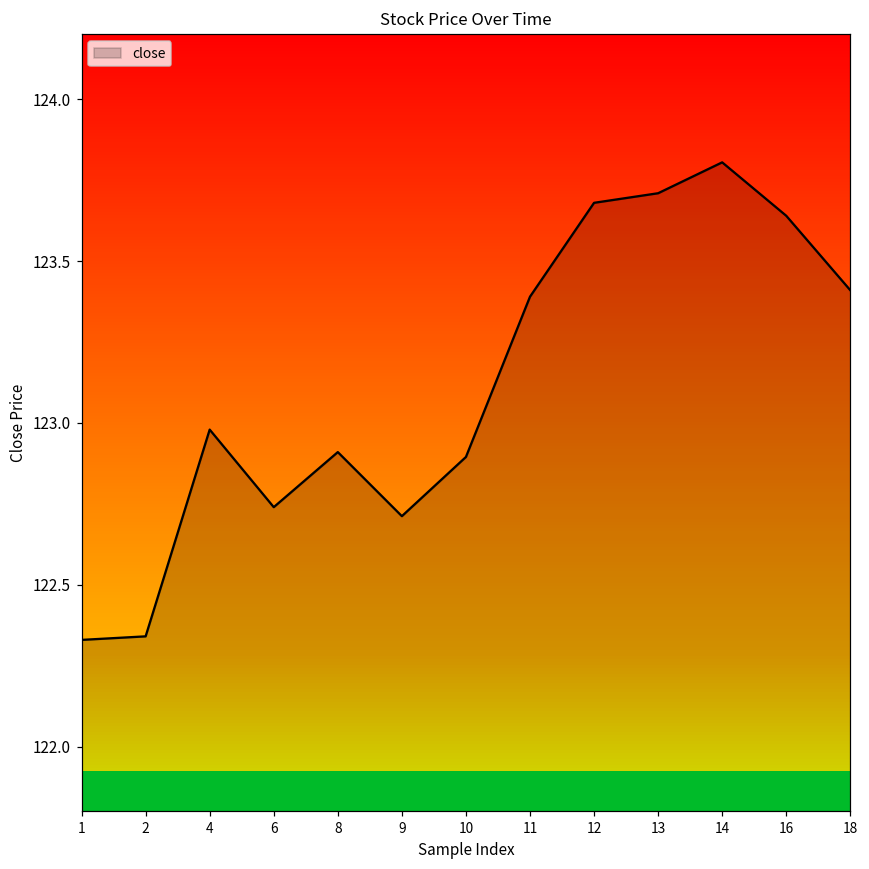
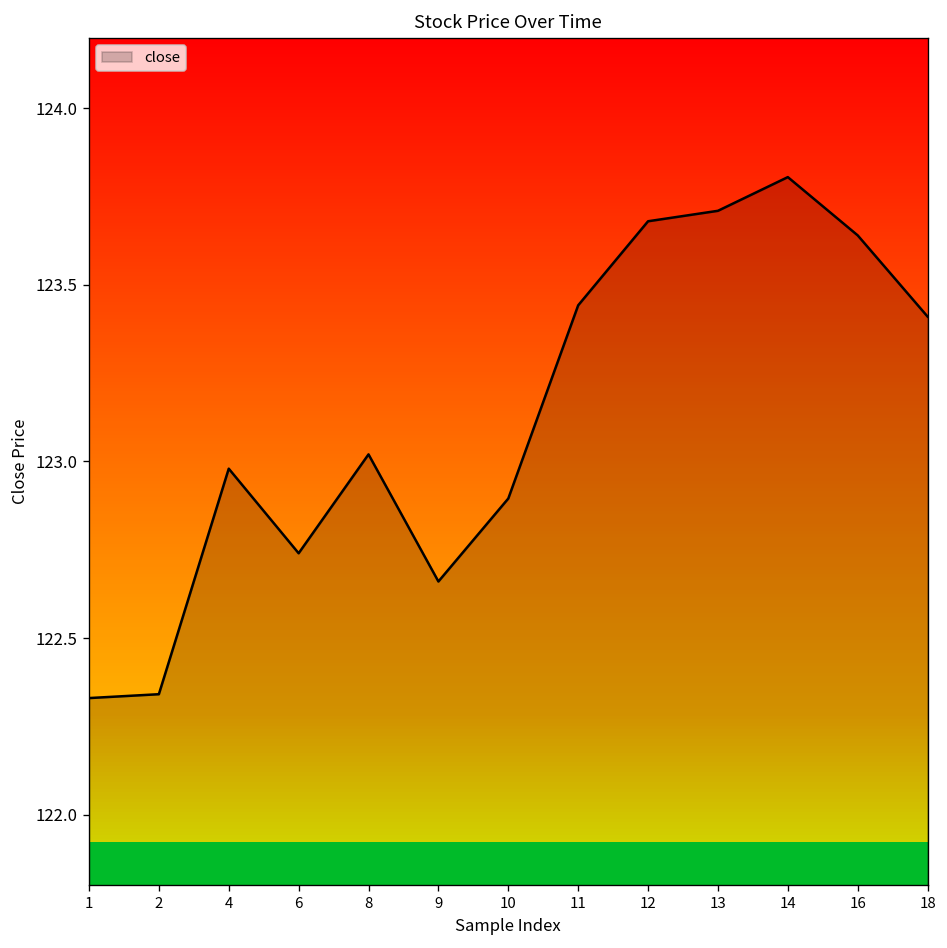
8: 122.91 -> 123.02
9: 122.71 -> 122.66
11: 123.39 -> 123.44
